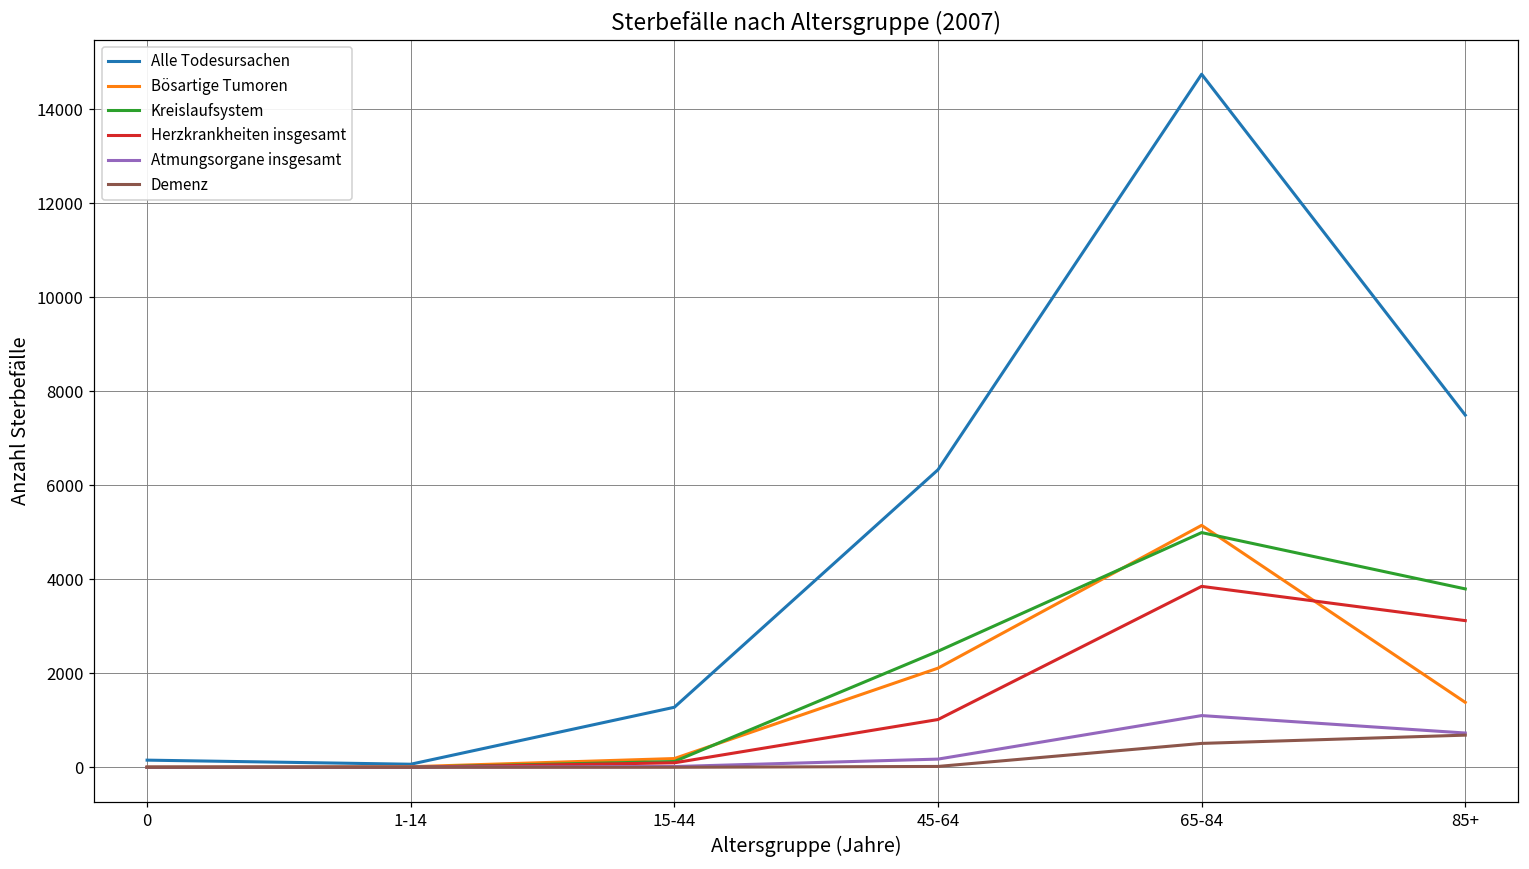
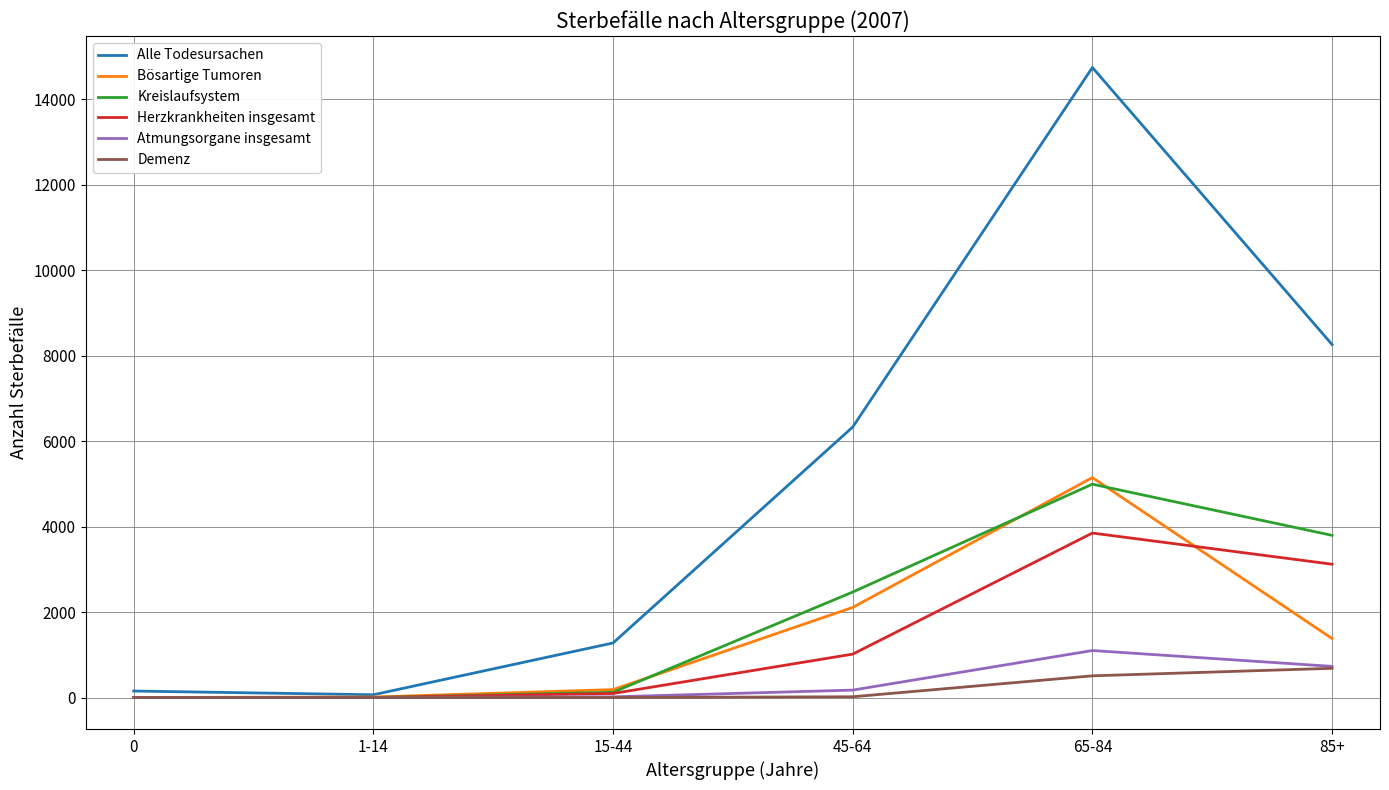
Alle Todesursachen, 85+: 7500 -> 8300
